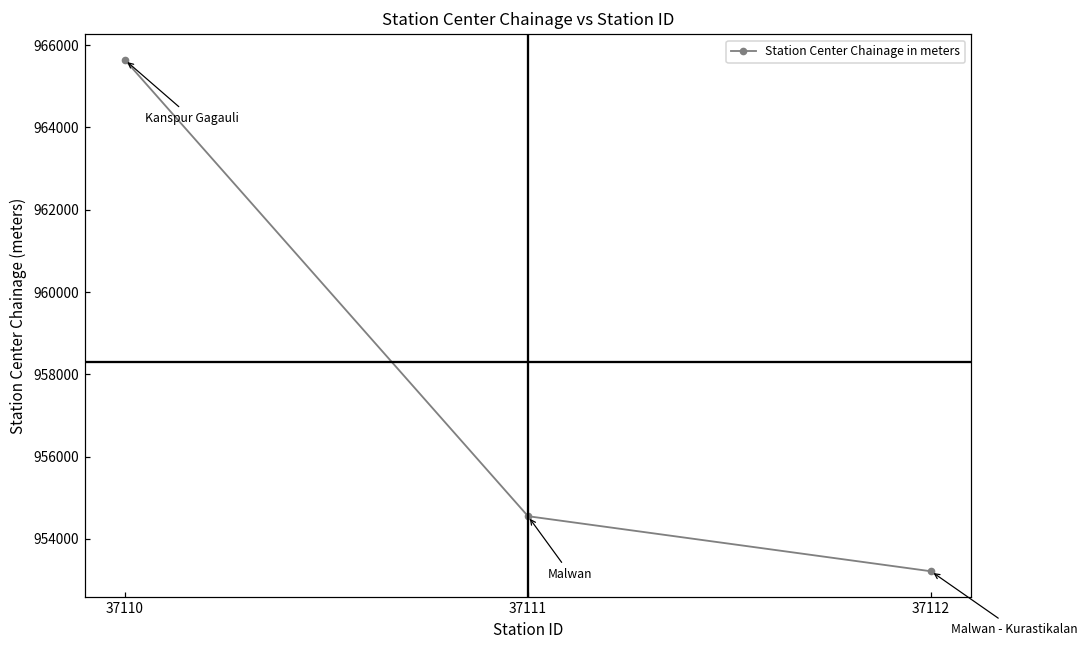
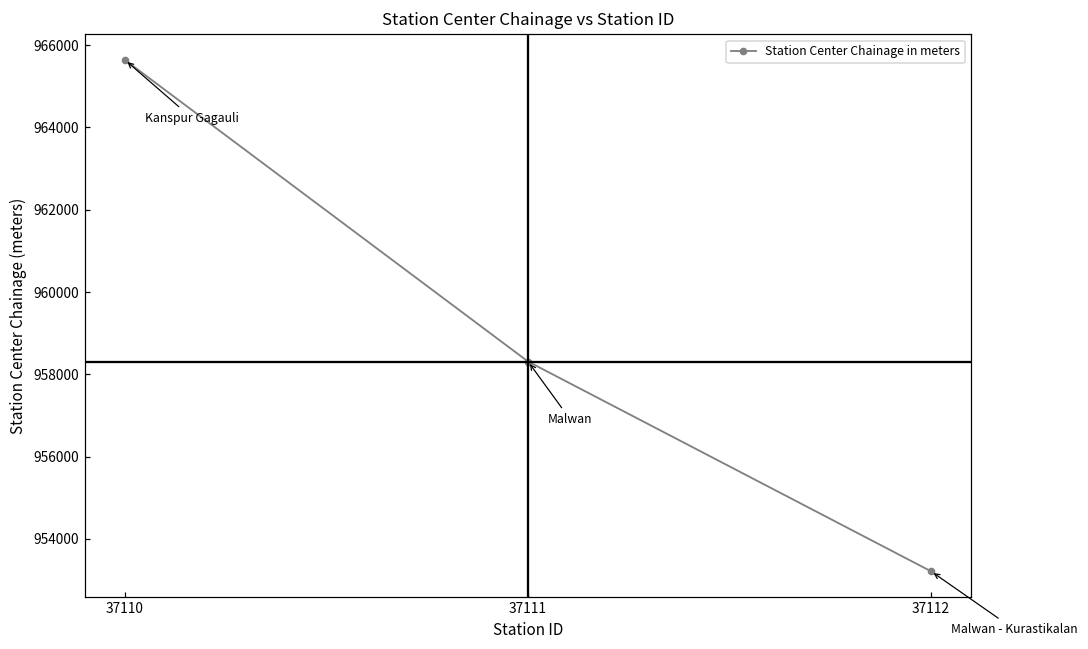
37111: 954500 -> 958300
